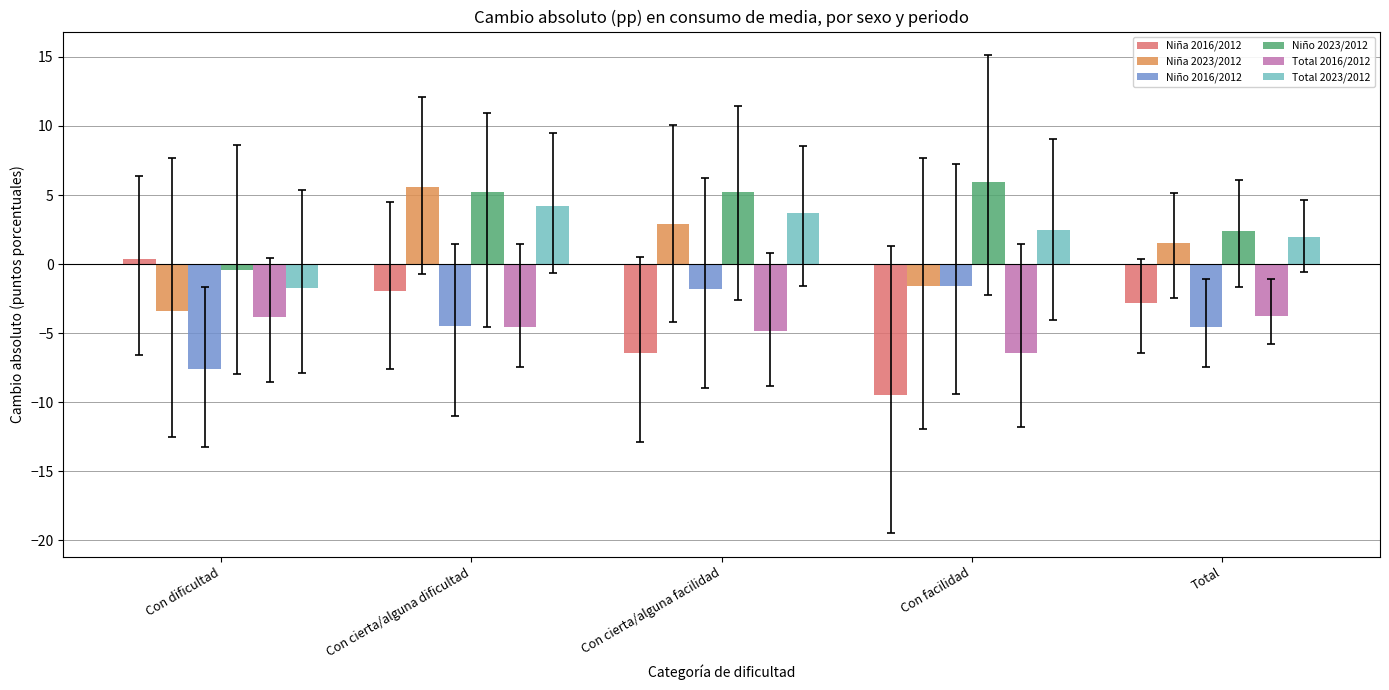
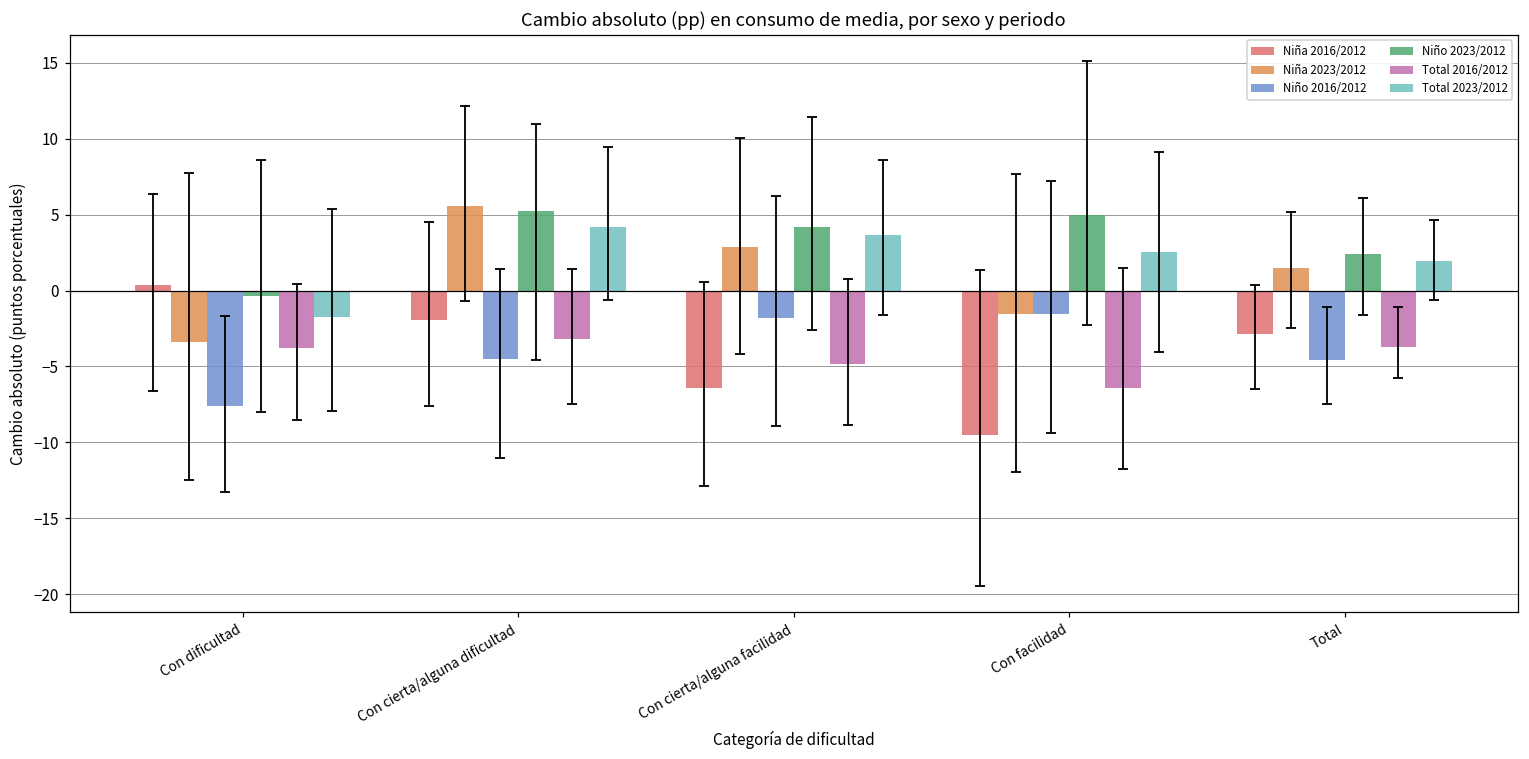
Total 2016/2012, Con cierta/alguna dificultad: -4.6 -> -3.2
Niño 2023/2012, Con cierta/alguna facilidad: 5.2 -> 4.2
Niño 2023/2012, Con facilidad: 6.0 -> 5.0
